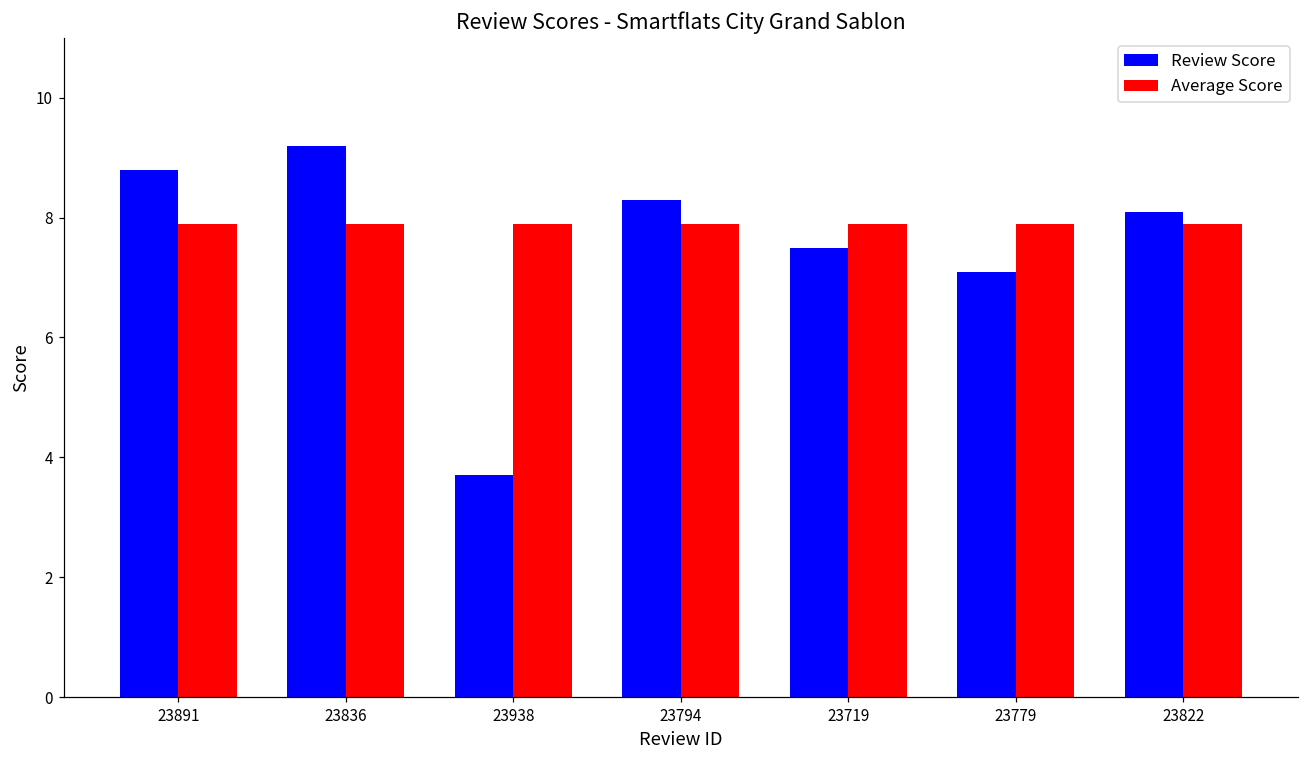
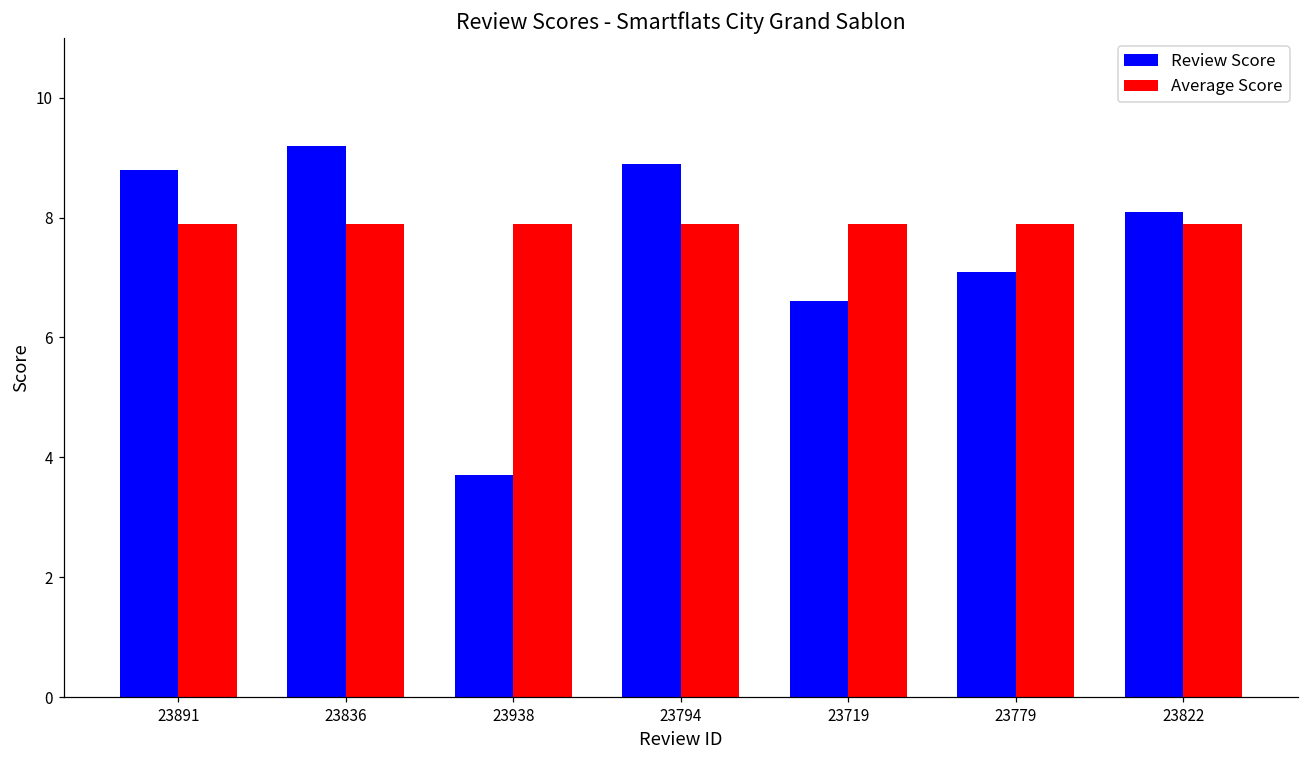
Review Score, 23794: 8.3 -> 8.9
Review Score, 23719: 7.5 -> 6.6
